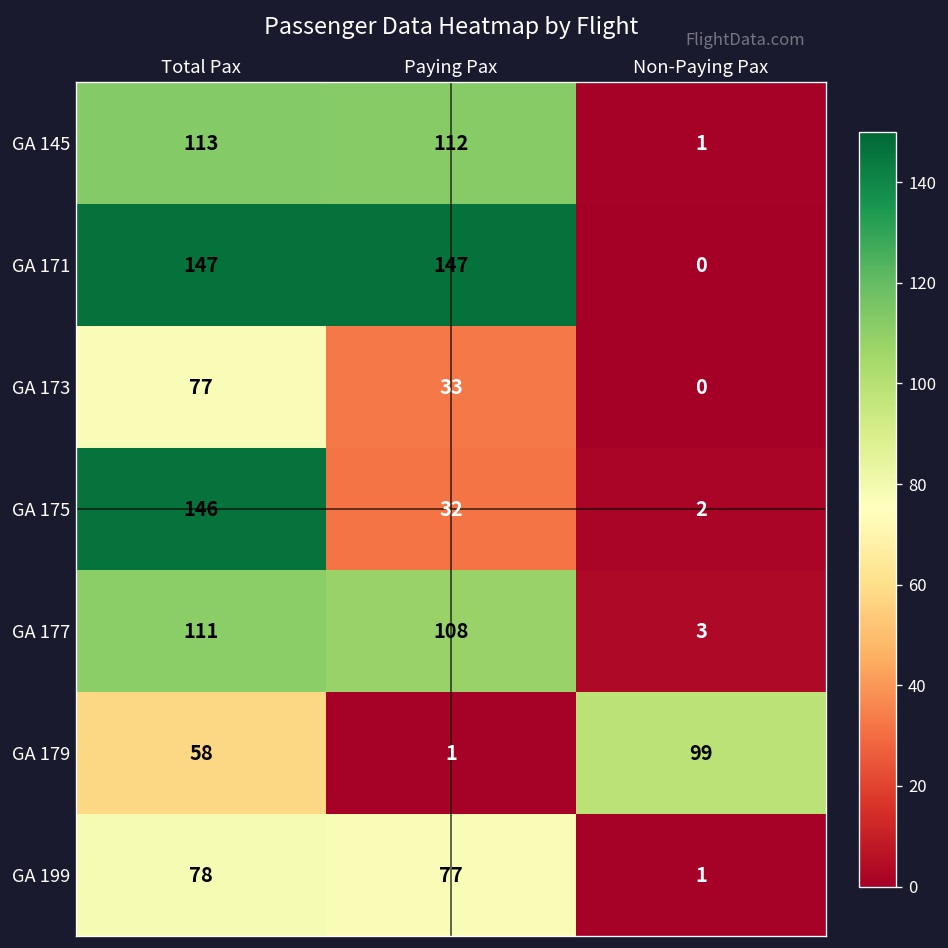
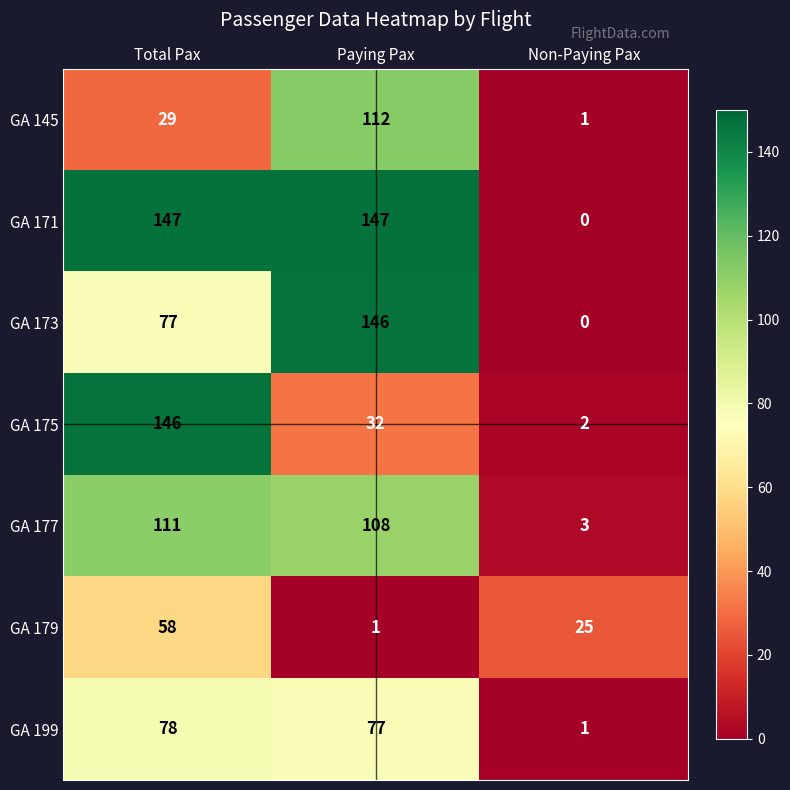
GA 145, Total Pax: 113 -> 29
GA 173, Paying Pax: 33 -> 146
GA 179, Non-Paying Pax: 99 -> 25
